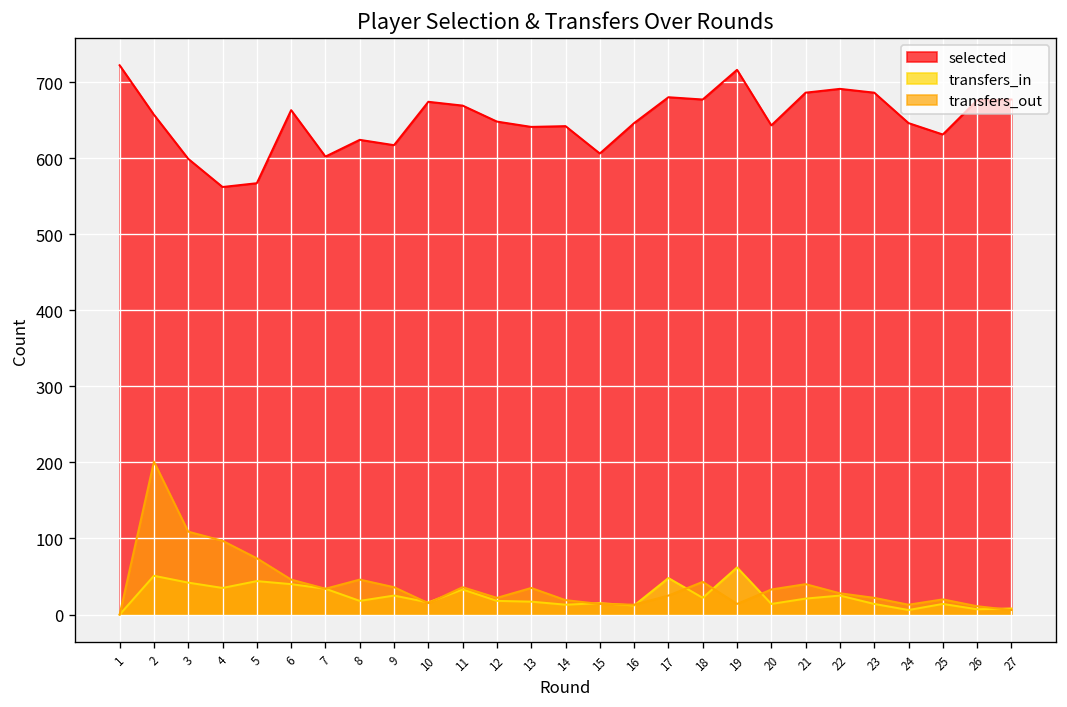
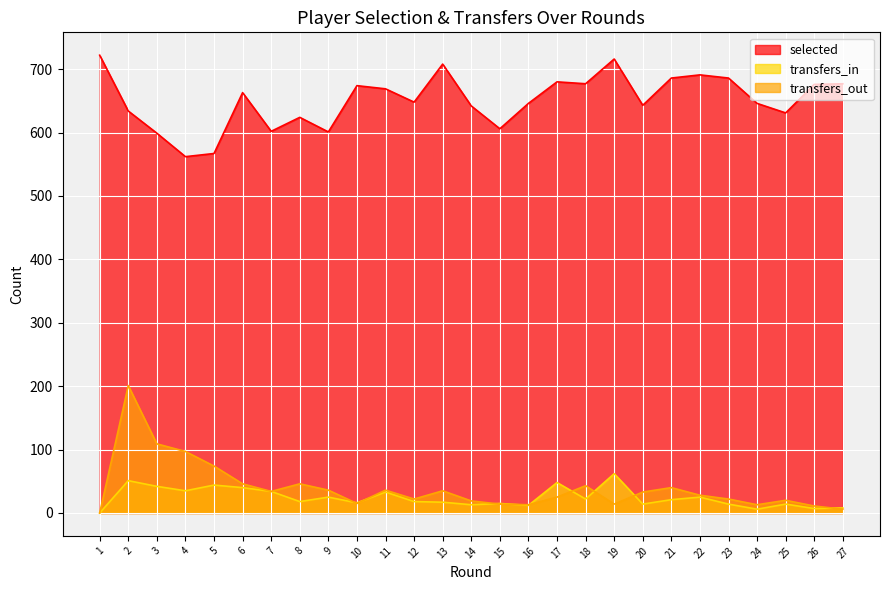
selected, 2: 660 -> 630
selected, 9: 620 -> 600
selected, 13: 640 -> 710
